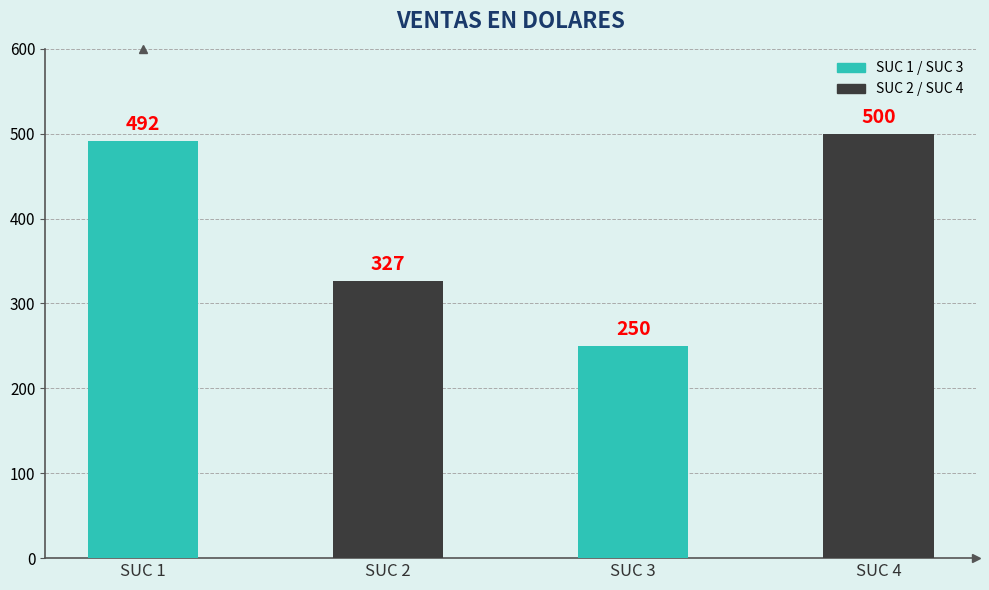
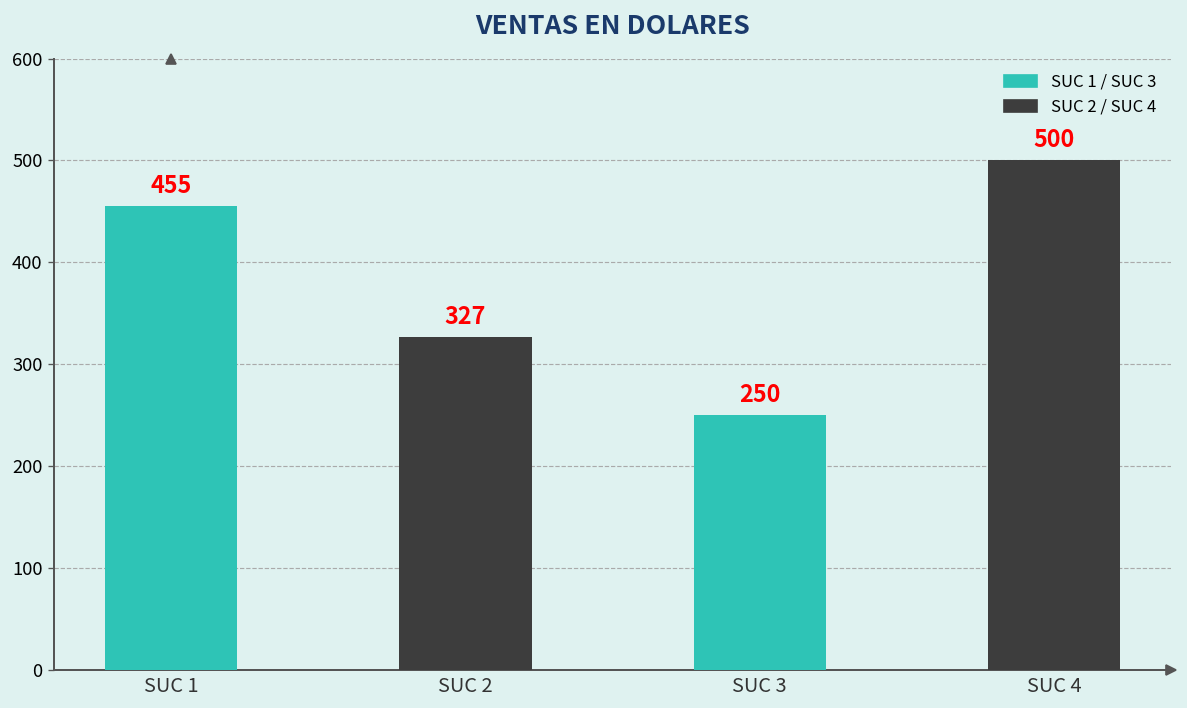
SUC 1: 492 -> 455
